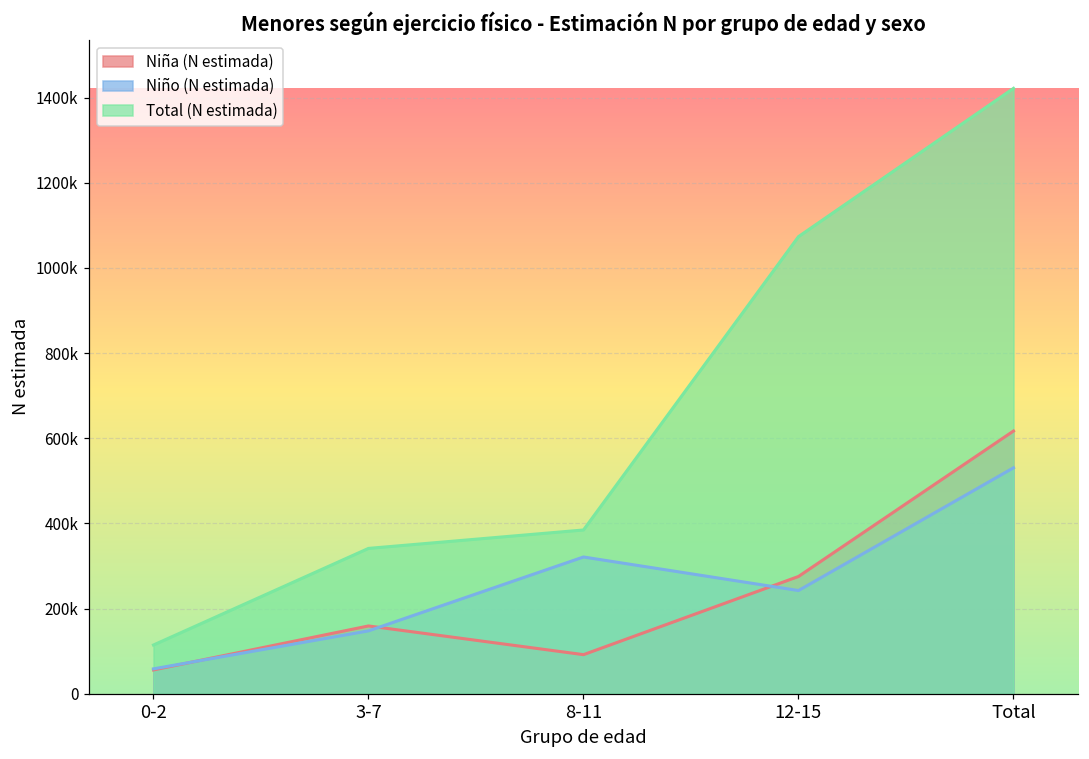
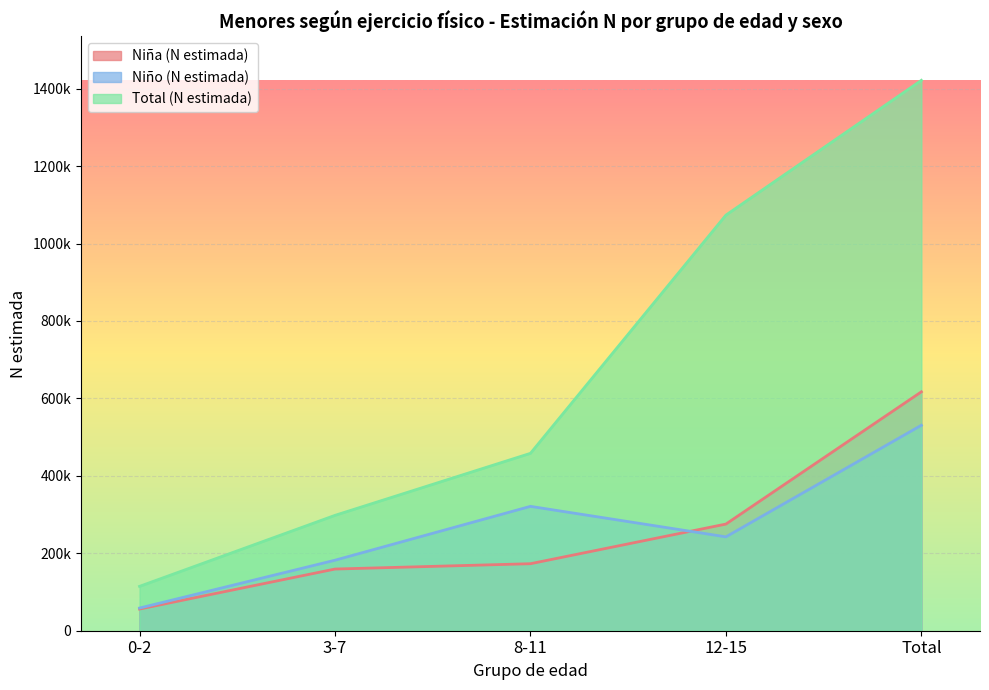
Niño (N estimada), 3-7: 150000 -> 180000
Total (N estimada), 3-7: 340000 -> 300000
Niña (N estimada), 8-11: 90000 -> 170000
Total (N estimada), 8-11: 380000 -> 460000
